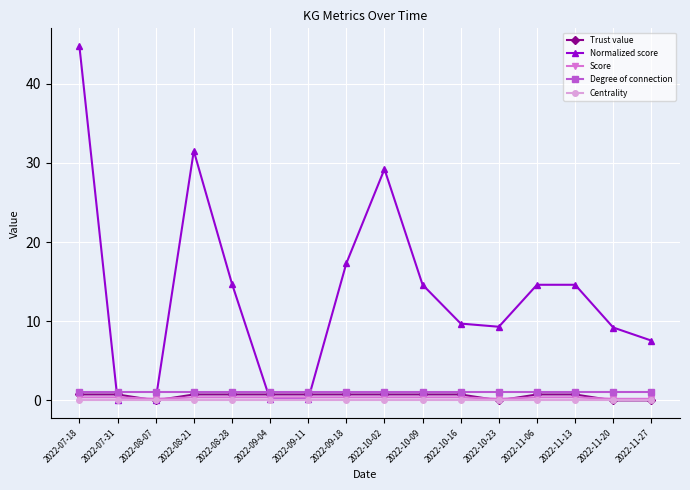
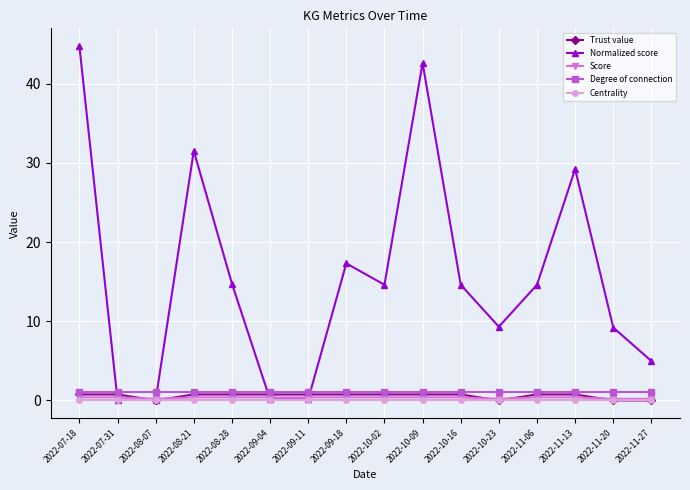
Normalized score, 2022-10-02: 29 -> 15
Normalized score, 2022-10-09: 15 -> 43
Normalized score, 2022-10-16: 10 -> 15
Normalized score, 2022-11-13: 15 -> 29
Normalized score, 2022-11-27: 8 -> 5
